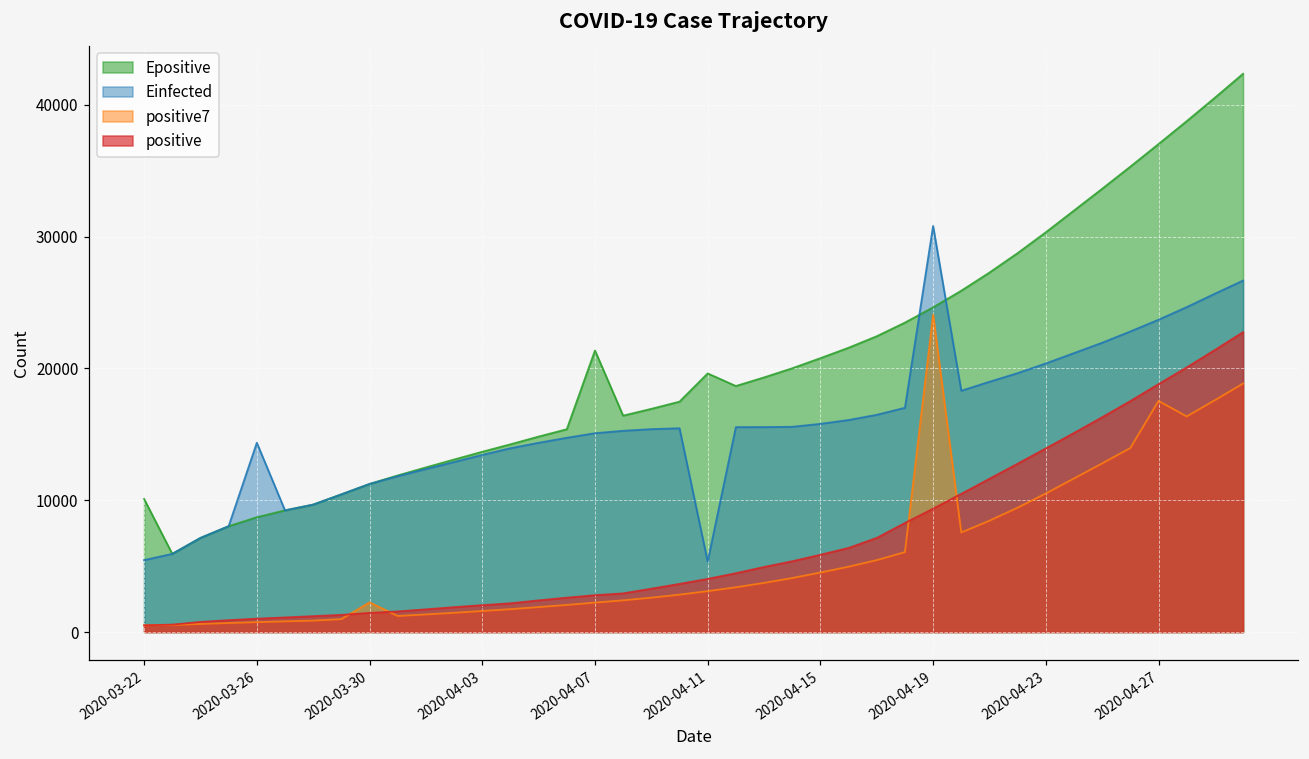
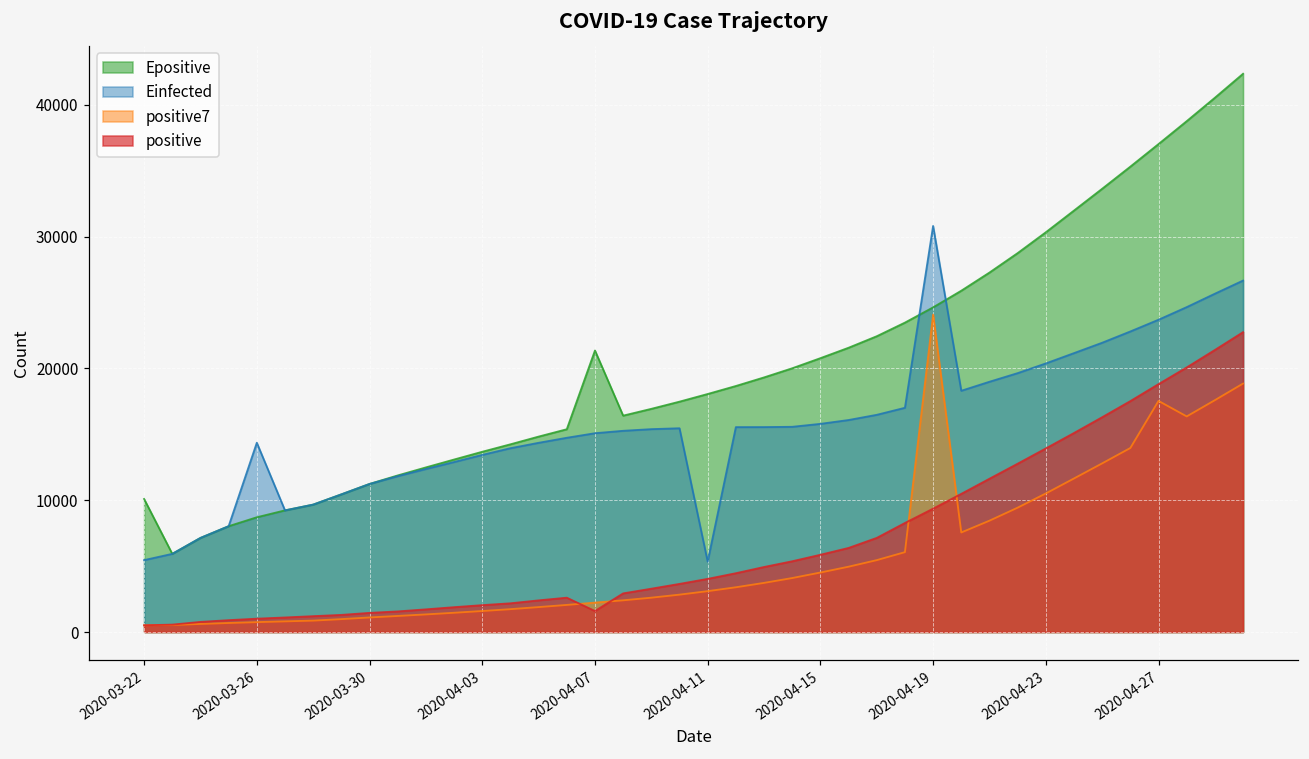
positive7, 2020-03-30: 2300 -> 1100
positive, 2020-04-07: 2800 -> 1600
Epositive, 2020-04-11: 19600 -> 18100
